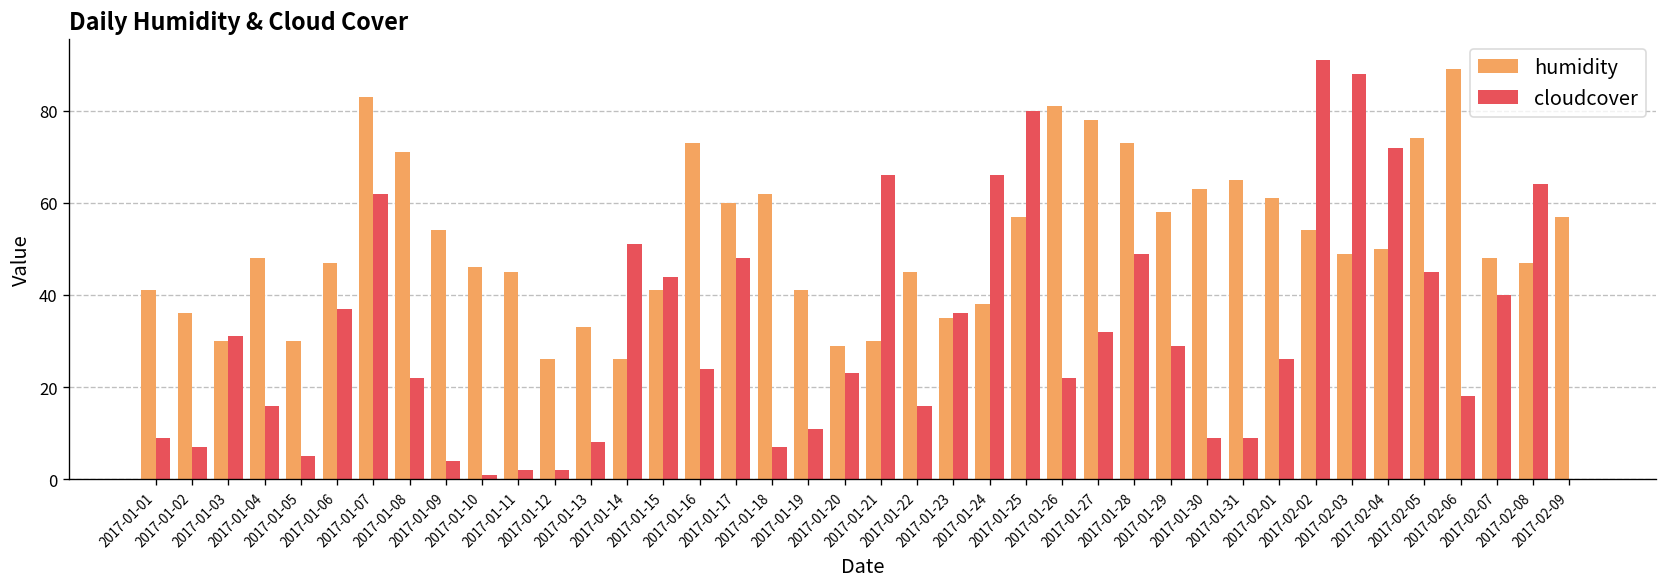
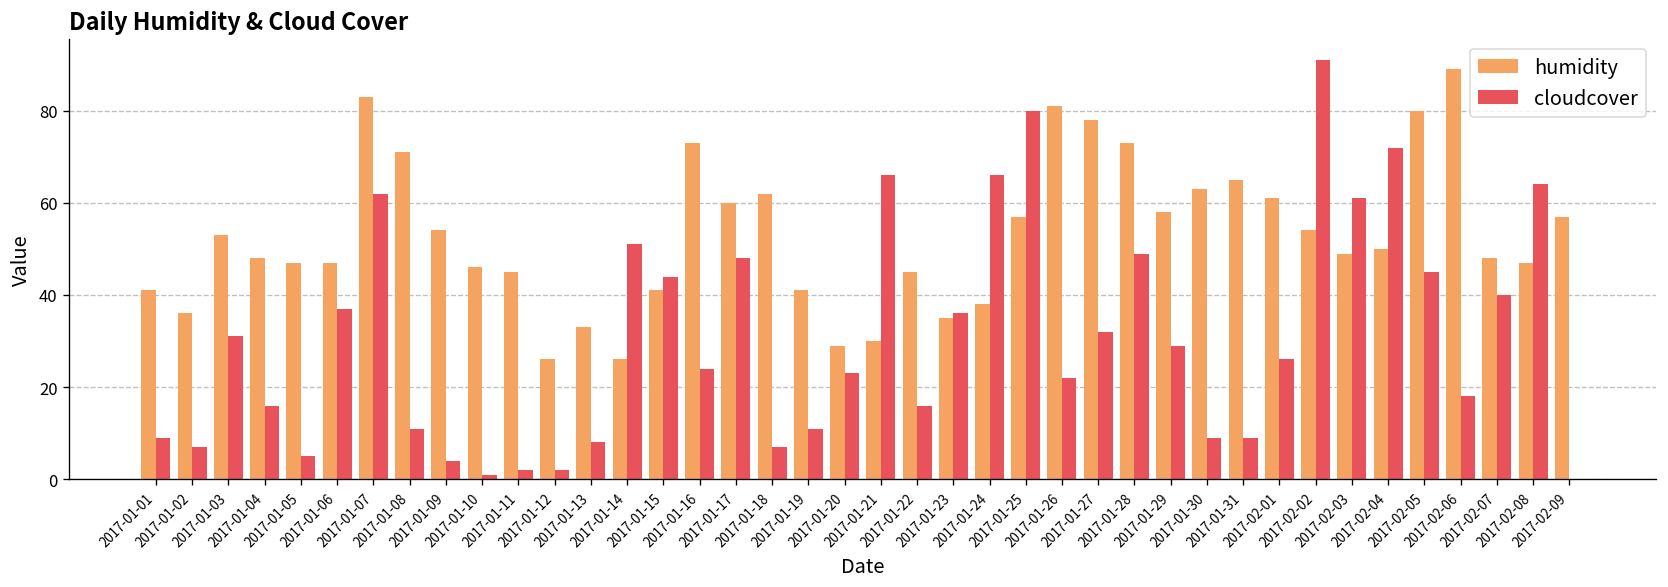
humidity, 2017-01-03: 30 -> 53
humidity, 2017-01-05: 30 -> 47
cloudcover, 2017-01-08: 22 -> 11
cloudcover, 2017-02-03: 88 -> 61
humidity, 2017-02-05: 74 -> 80
